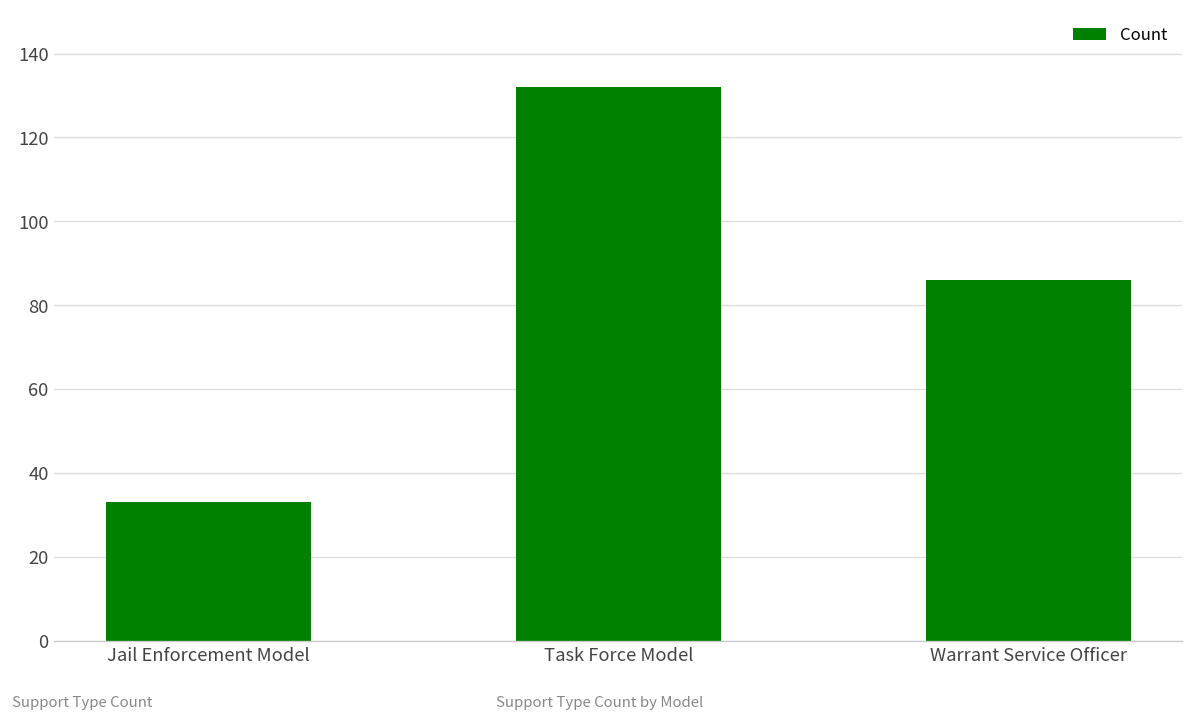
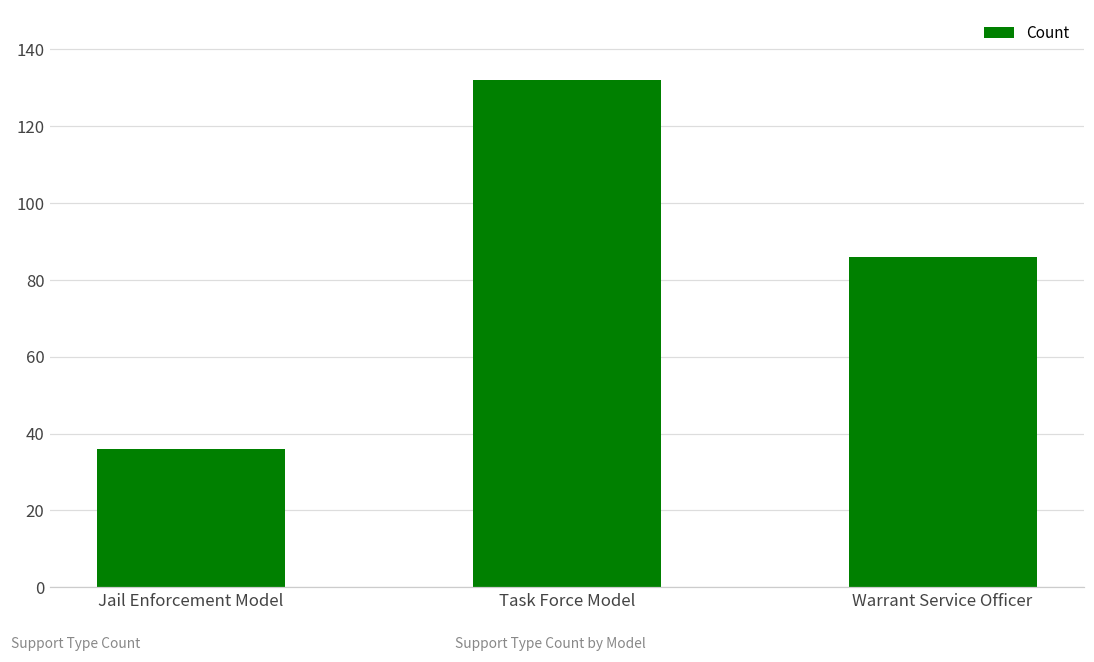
Jail Enforcement Model: 33 -> 36
